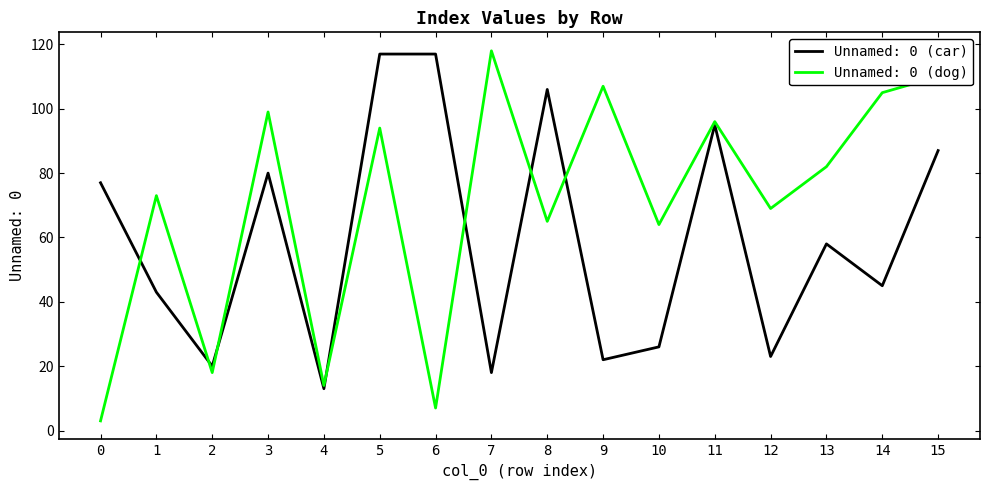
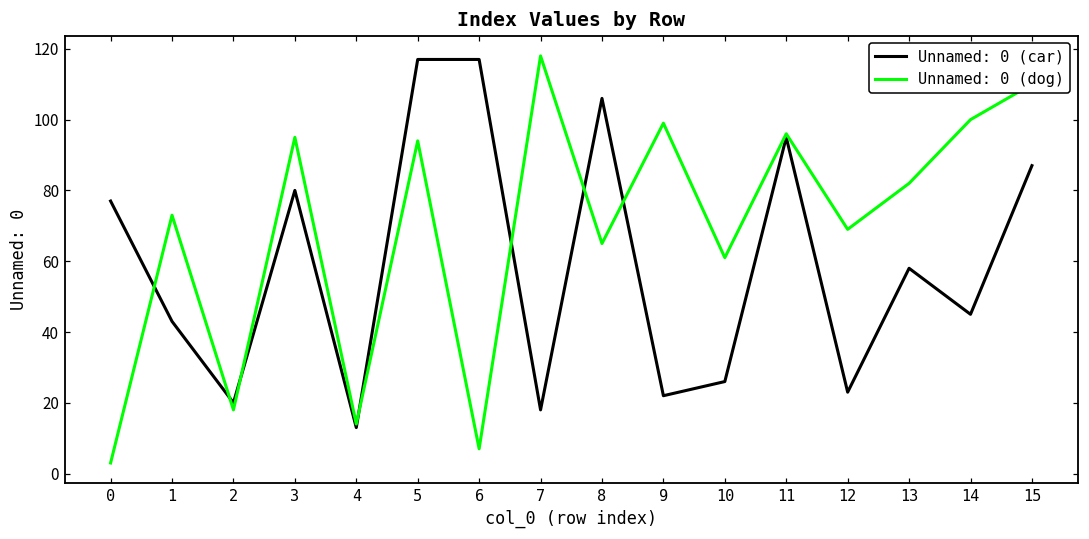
Unnamed: 0 (dog), 3: 99 -> 95
Unnamed: 0 (dog), 9: 107 -> 99
Unnamed: 0 (dog), 10: 64 -> 61
Unnamed: 0 (dog), 14: 105 -> 100
